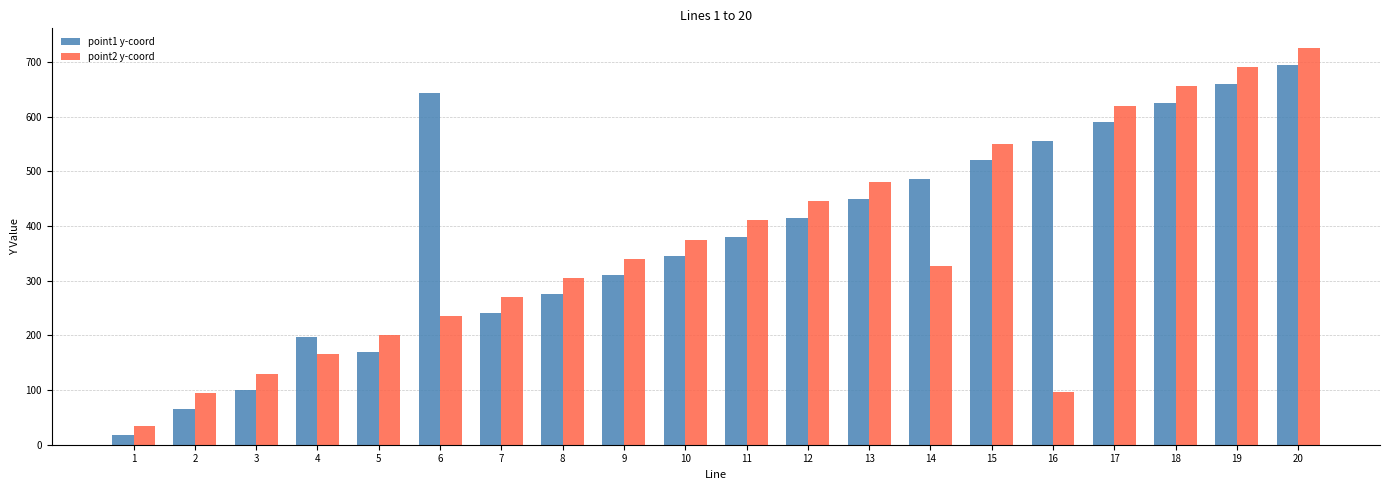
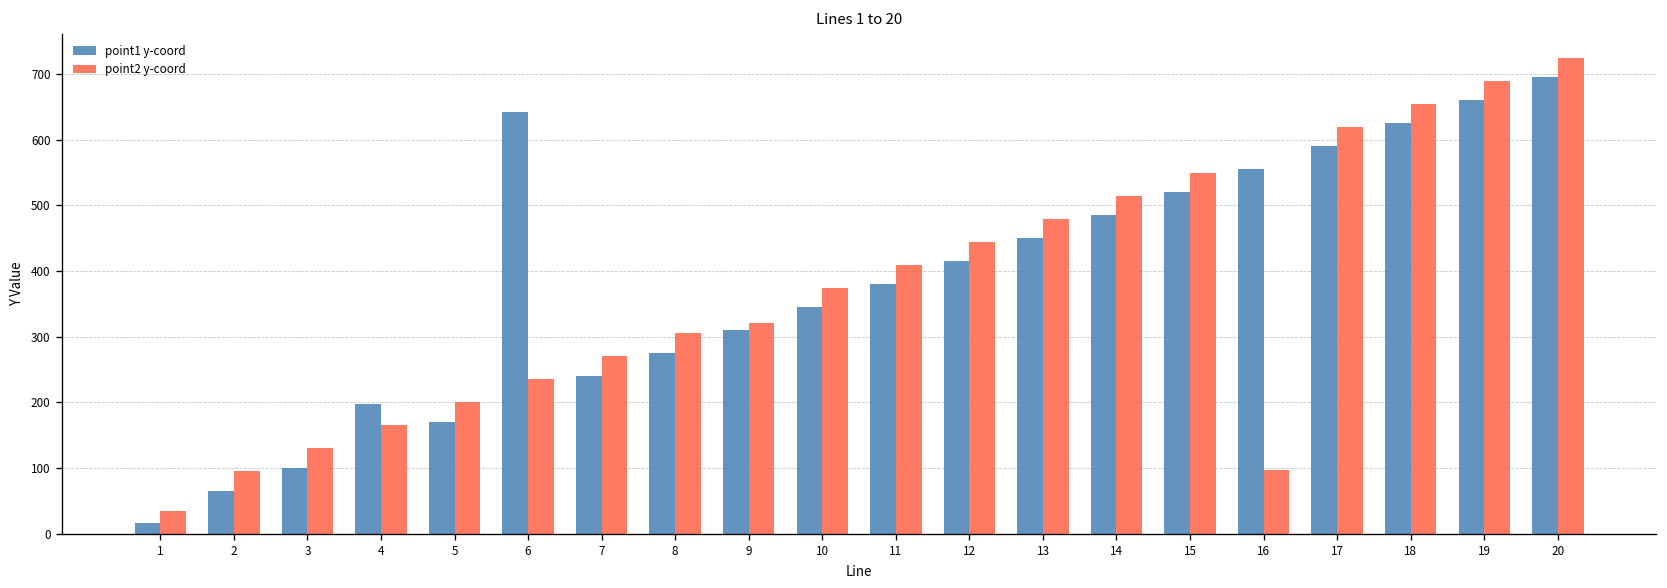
point2 y-coord, 9: 340 -> 320
point2 y-coord, 14: 330 -> 520
